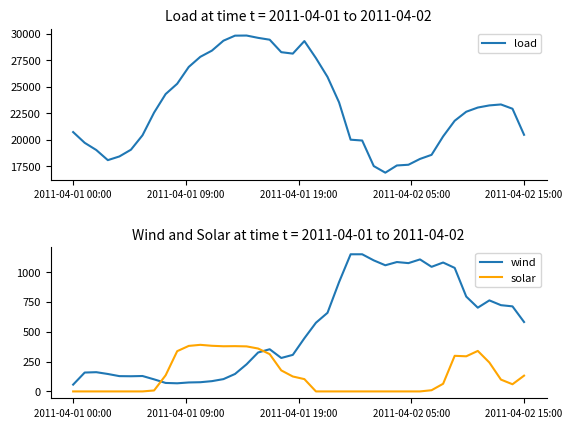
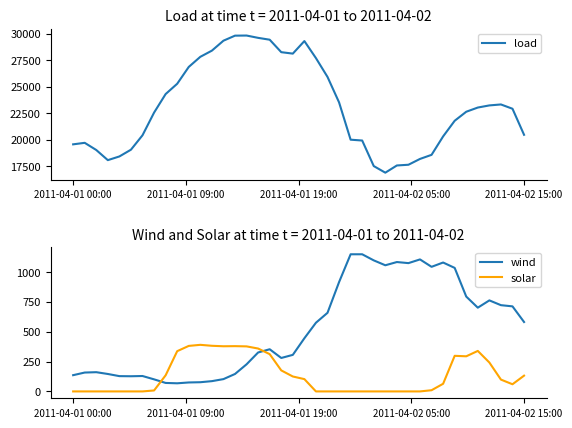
Load at time t = 2011-04-01 to 2011-04-02, 2011-04-01 00:00: 20700 -> 19600
Wind and Solar at time t = 2011-04-01 to 2011-04-02, wind, 2011-04-01 00:00: 60 -> 140
